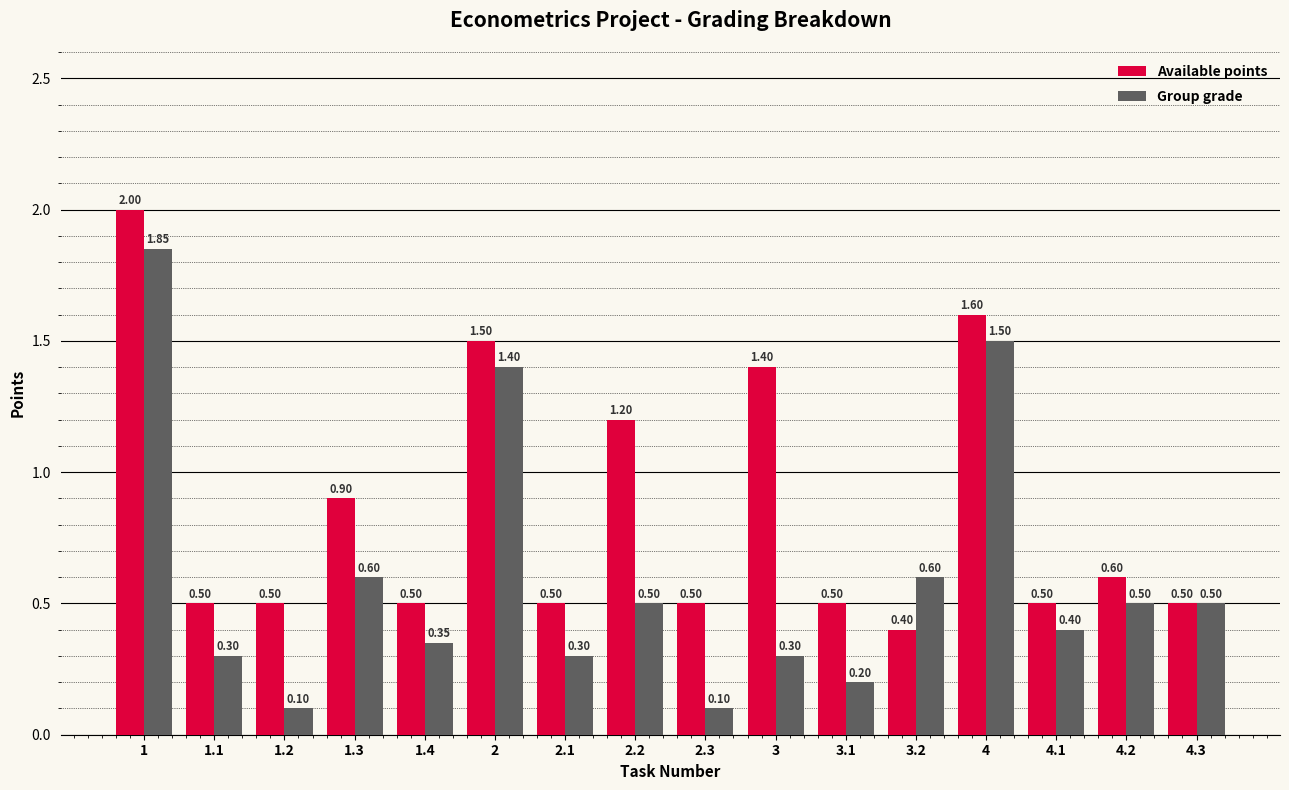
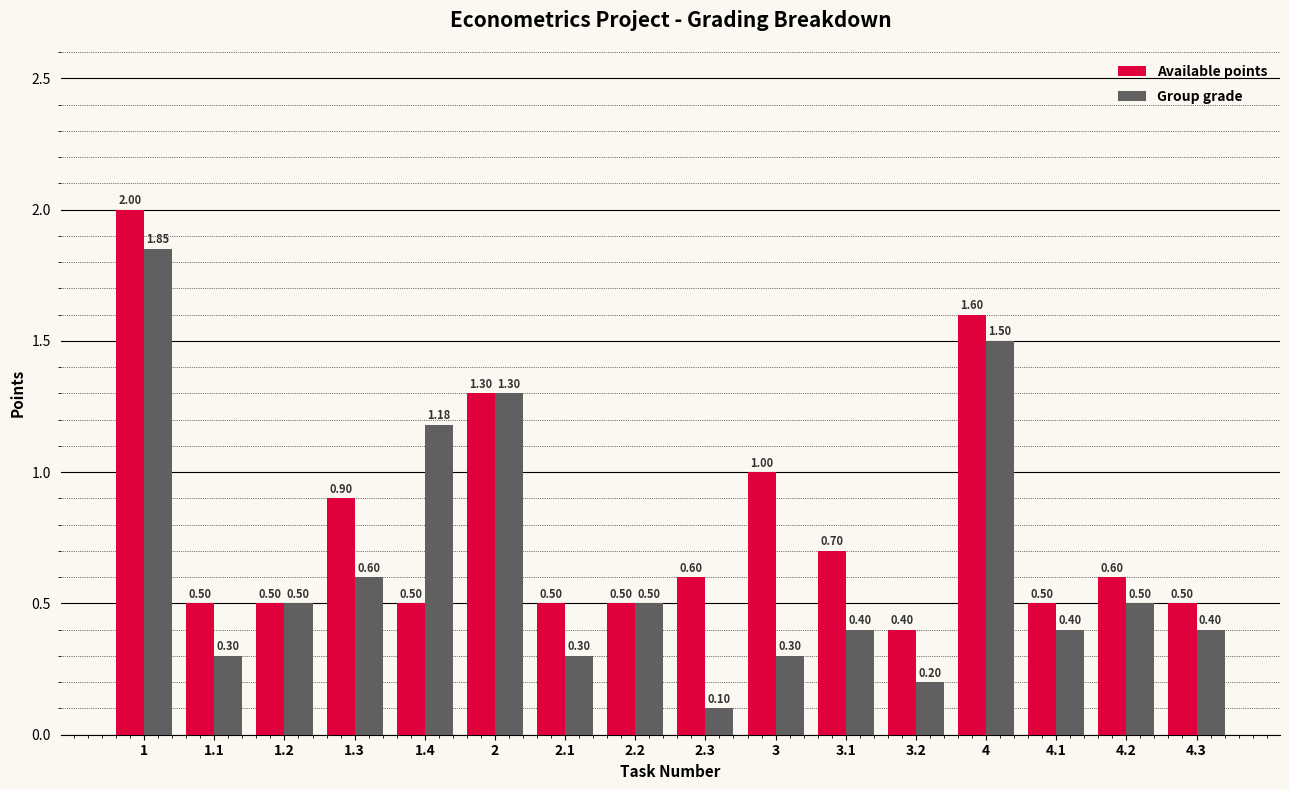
Group grade, 1.2: 0.10 -> 0.50
Group grade, 1.4: 0.35 -> 1.18
Available points, 2: 1.50 -> 1.30
Group grade, 2: 1.40 -> 1.30
Available points, 2.2: 1.20 -> 0.50
Available points, 2.3: 0.50 -> 0.60
Available points, 3: 1.40 -> 1.00
Available points, 3.1: 0.50 -> 0.70
Group grade, 3.1: 0.20 -> 0.40
Group grade, 3.2: 0.60 -> 0.20
Group grade, 4.3: 0.50 -> 0.40
